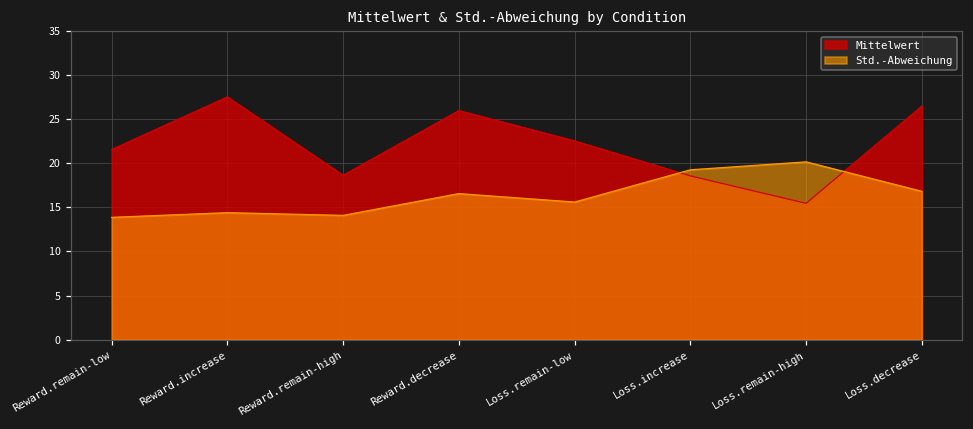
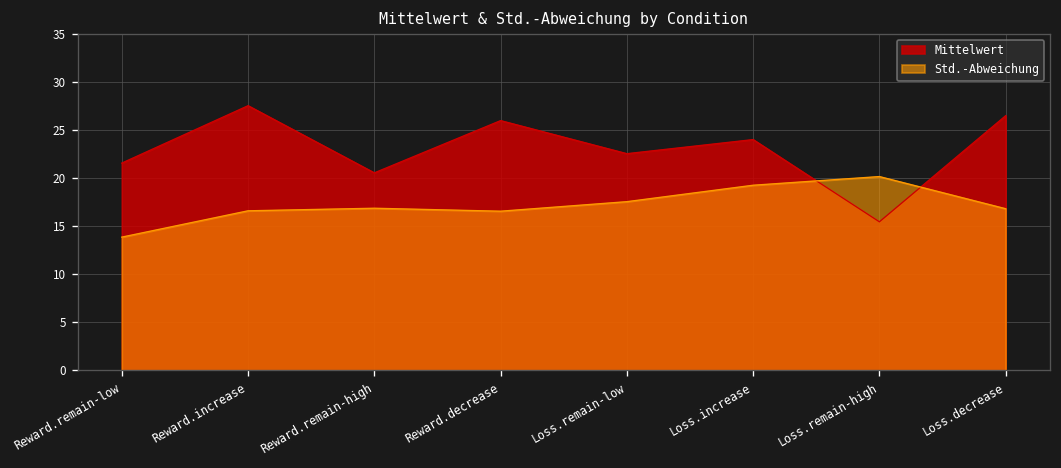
Std.-Abweichung, Reward.increase: 14 -> 17
Mittelwert, Reward.remain-high: 19 -> 21
Std.-Abweichung, Reward.remain-high: 14 -> 17
Std.-Abweichung, Loss.remain-low: 16 -> 18
Mittelwert, Loss.increase: 19 -> 24
